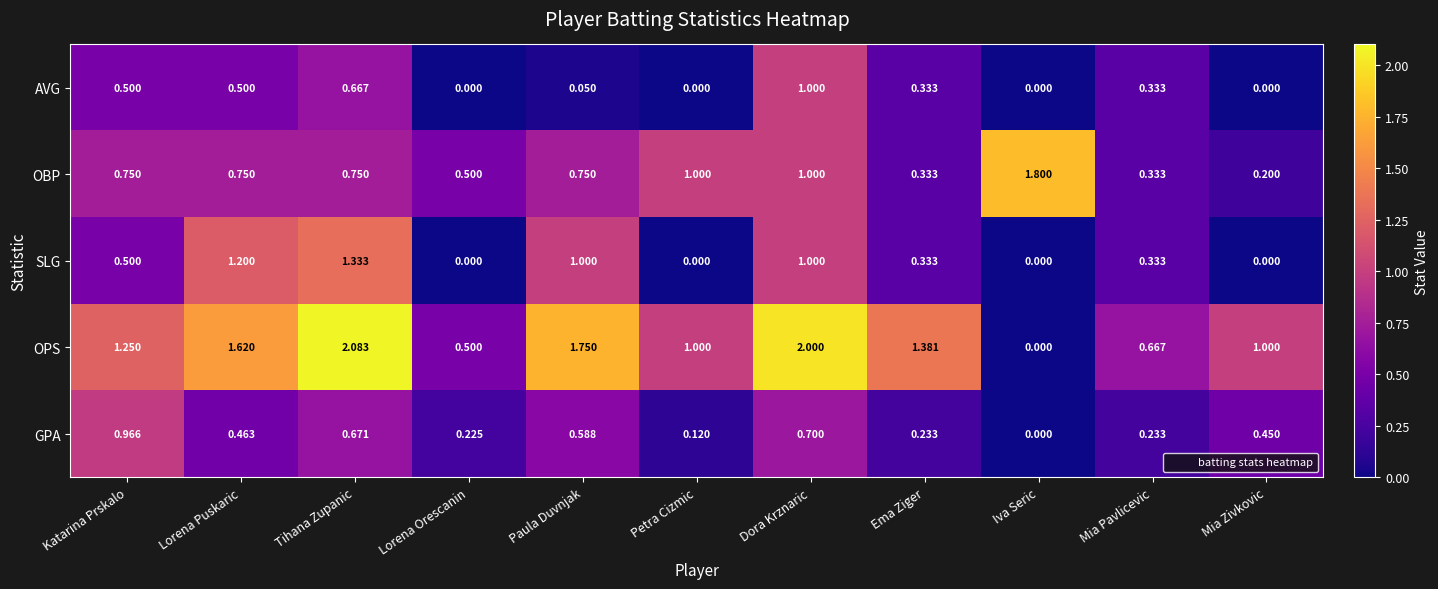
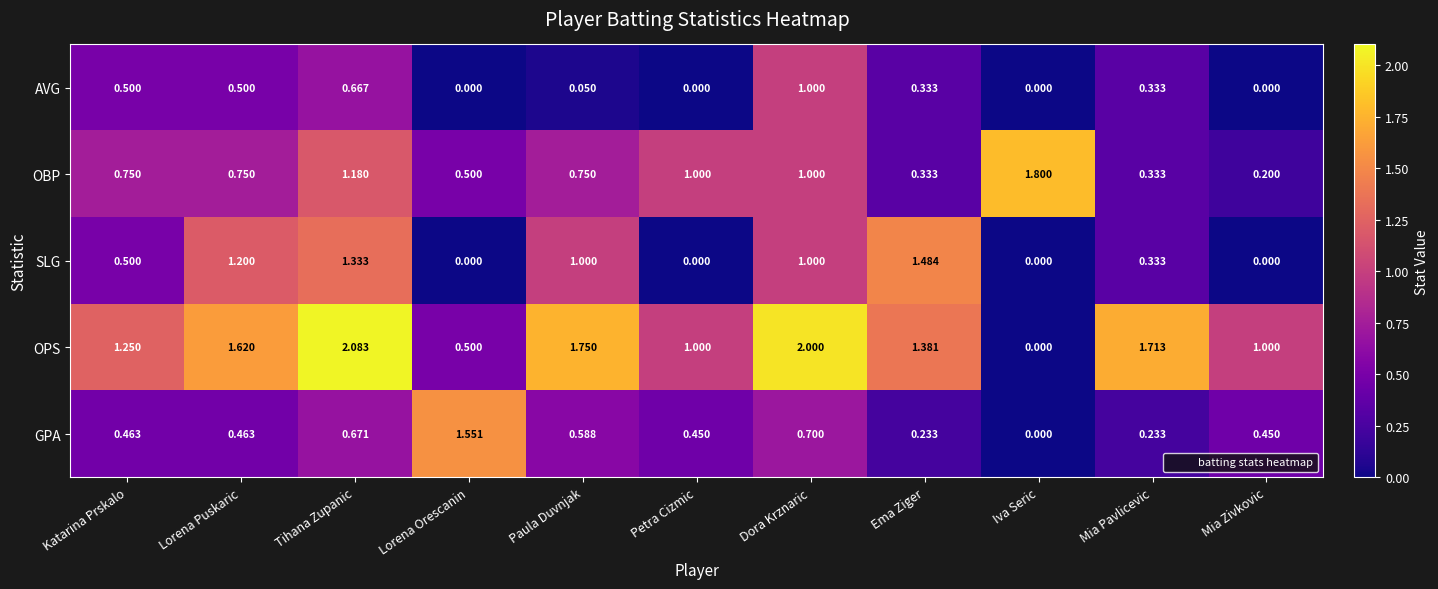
OBP, Tihana Zupanic: 0.750 -> 1.180
SLG, Ema Ziger: 0.333 -> 1.484
OPS, Mia Pavlicevic: 0.667 -> 1.713
GPA, Katarina Prskalo: 0.966 -> 0.463
GPA, Lorena Orescanin: 0.225 -> 1.551
GPA, Petra Cizmic: 0.120 -> 0.450
